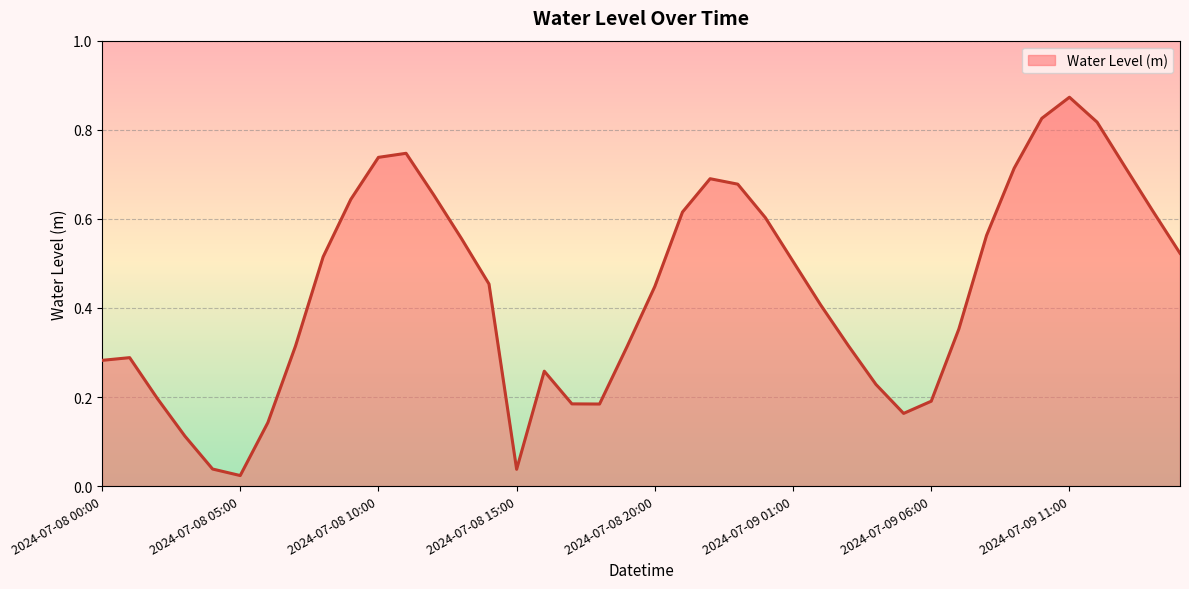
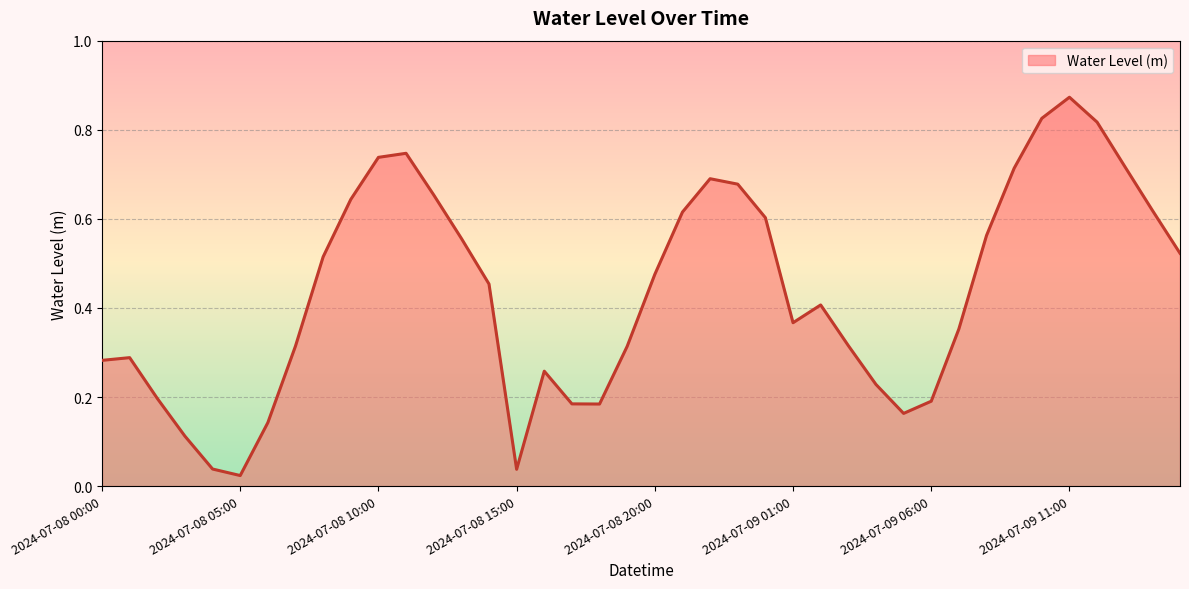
2024-07-08 20:00: 0.45 -> 0.48
2024-07-09 01:00: 0.50 -> 0.37
